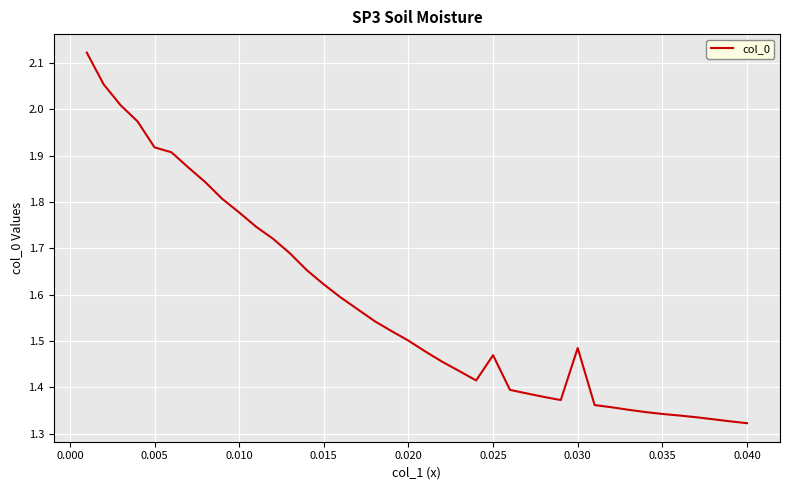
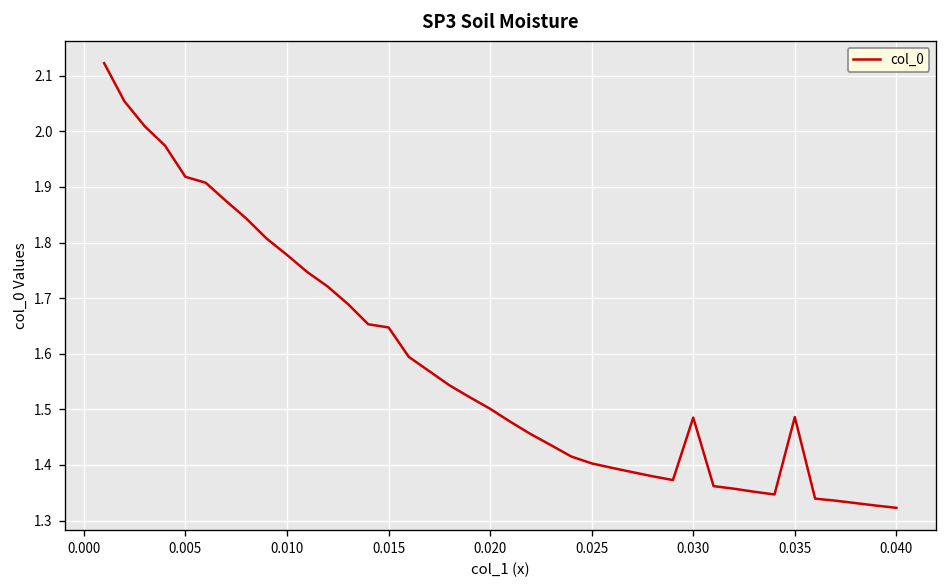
0.015: 1.62 -> 1.65
0.025: 1.47 -> 1.40
0.035: 1.34 -> 1.49
